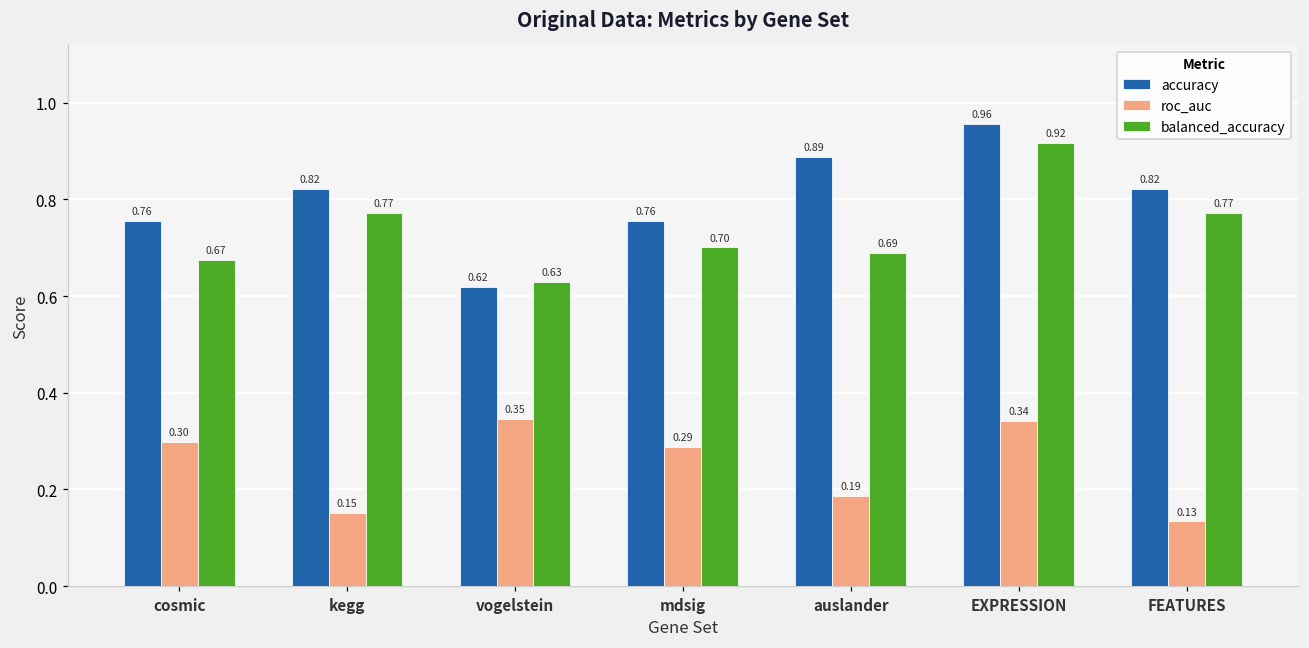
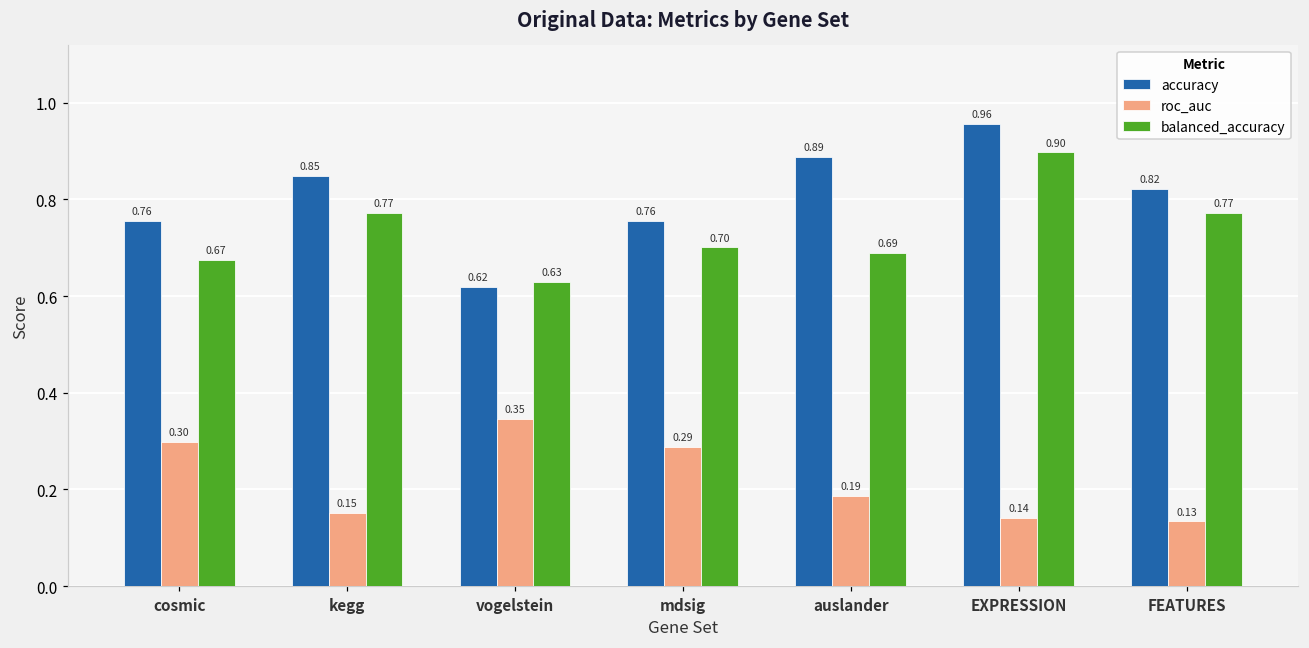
accuracy, kegg: 0.82 -> 0.85
roc_auc, EXPRESSION: 0.34 -> 0.14
balanced_accuracy, EXPRESSION: 0.92 -> 0.90
